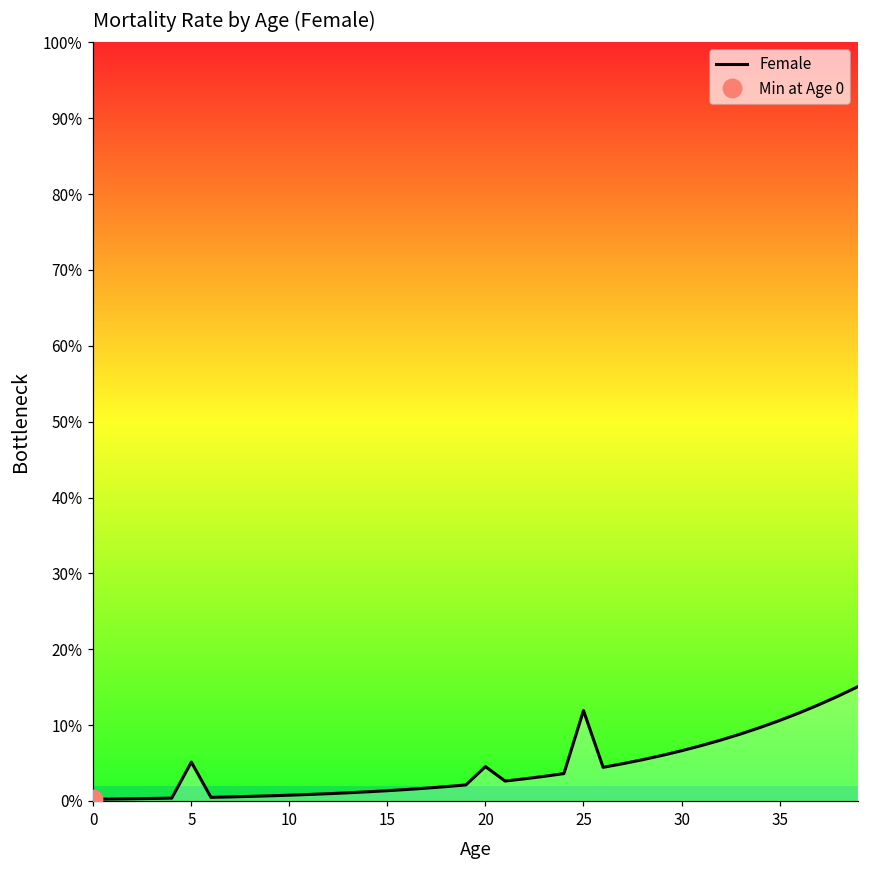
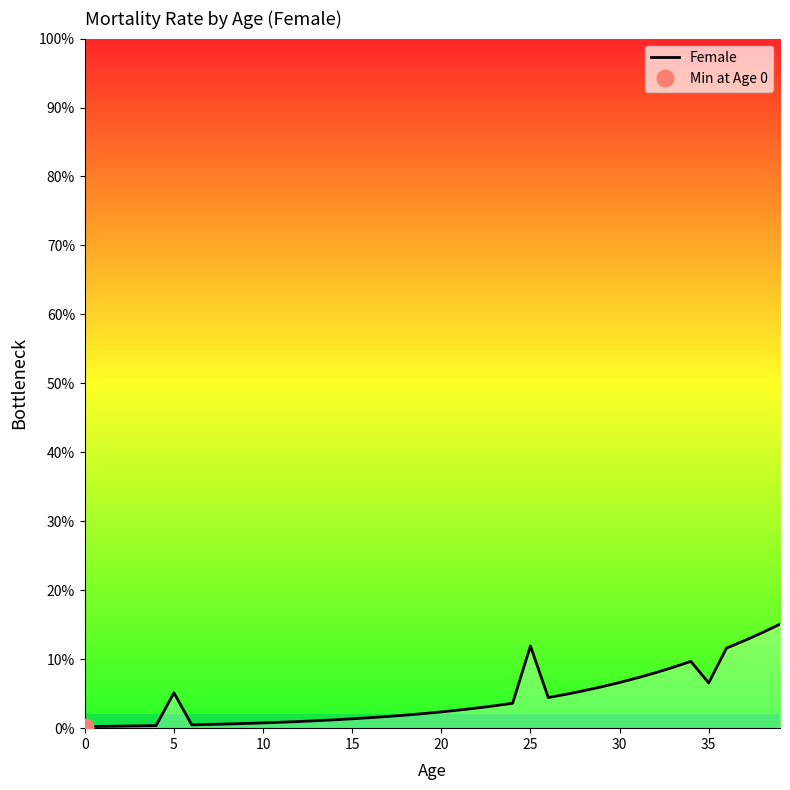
Female, 20: 5% -> 2%
Female, 35: 11% -> 7%
